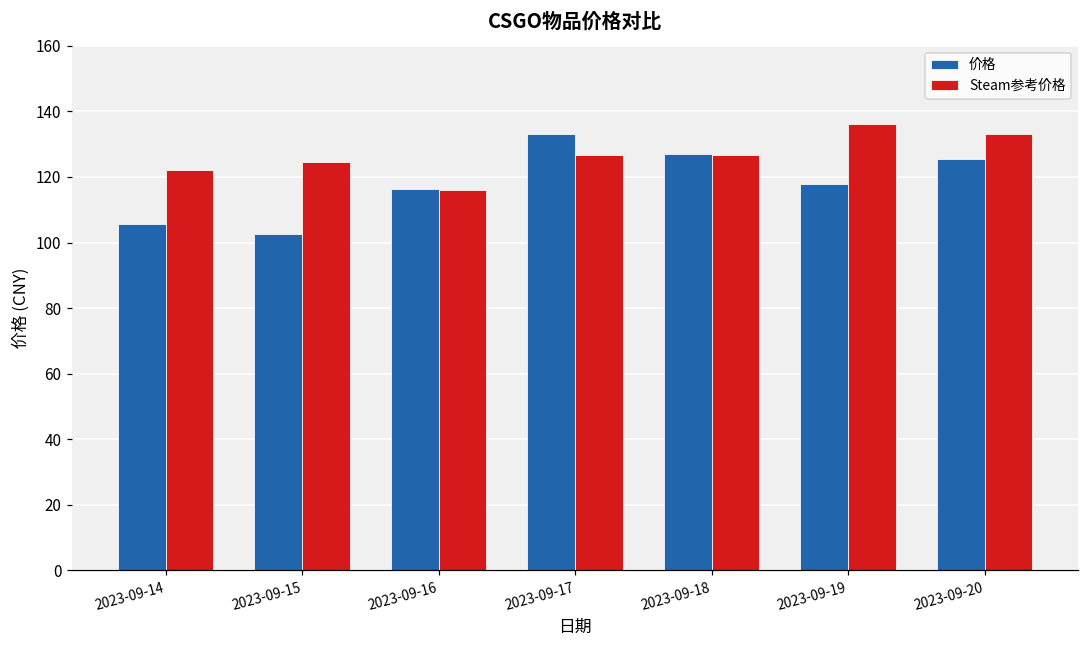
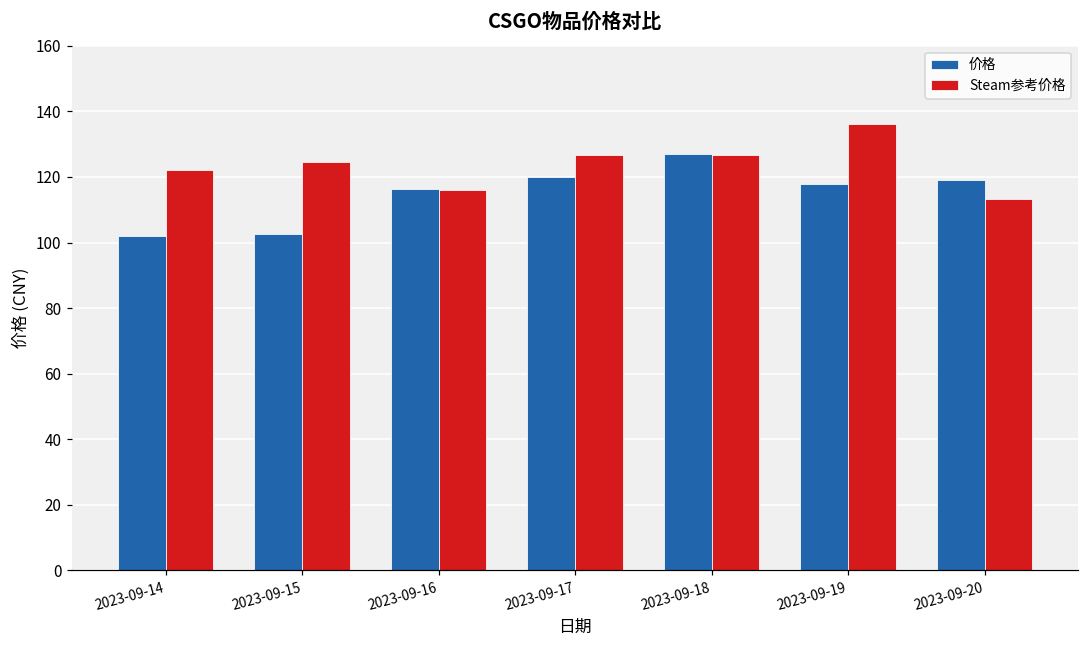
价格, 2023-09-14: 106 -> 102
价格, 2023-09-17: 133 -> 120
价格, 2023-09-20: 125 -> 119
Steam参考价格, 2023-09-20: 133 -> 113
